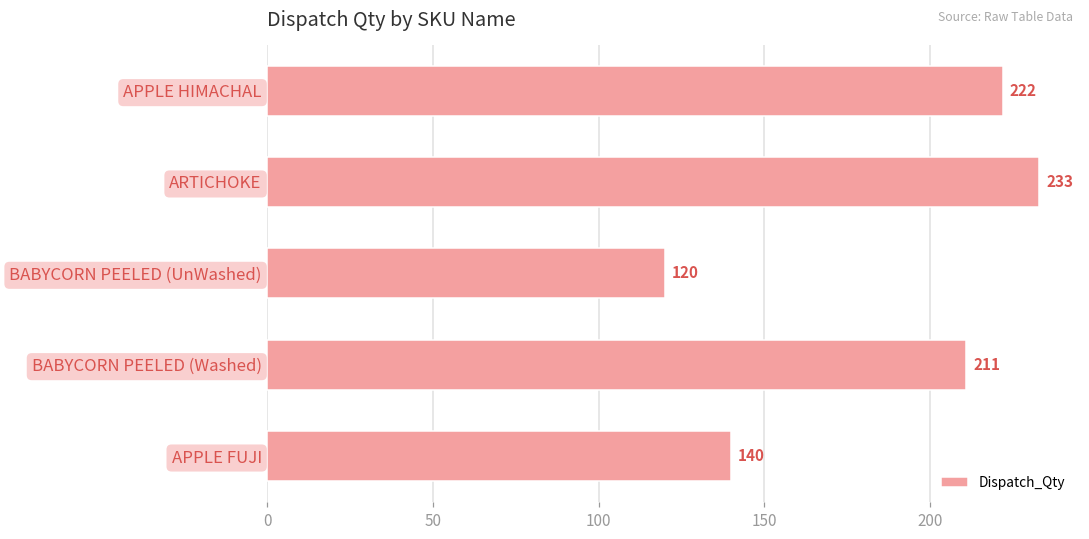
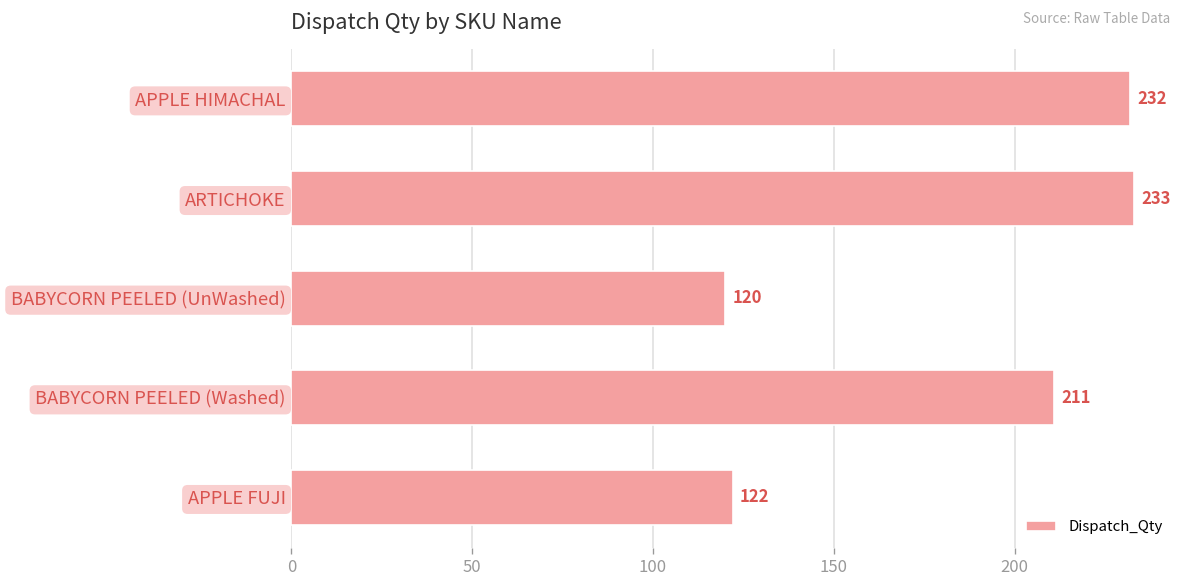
APPLE HIMACHAL: 222 -> 232
APPLE FUJI: 140 -> 122
